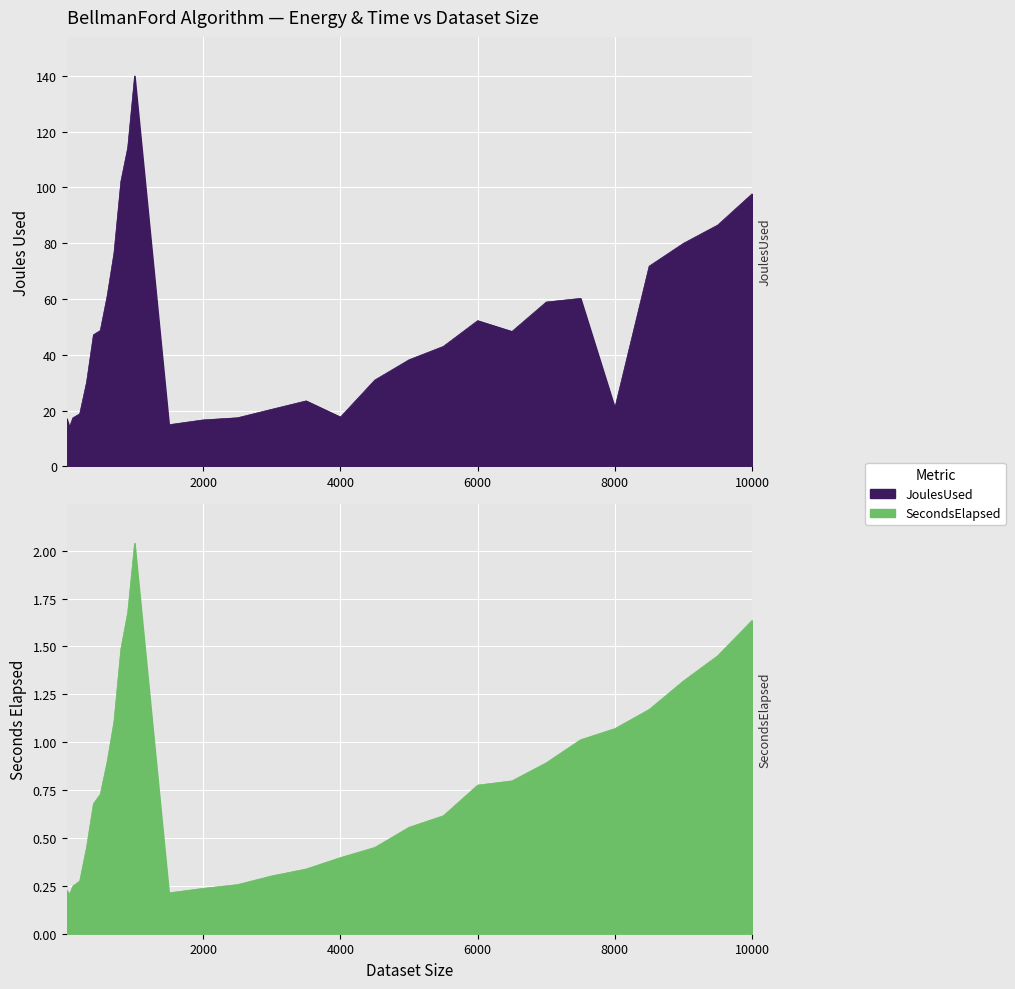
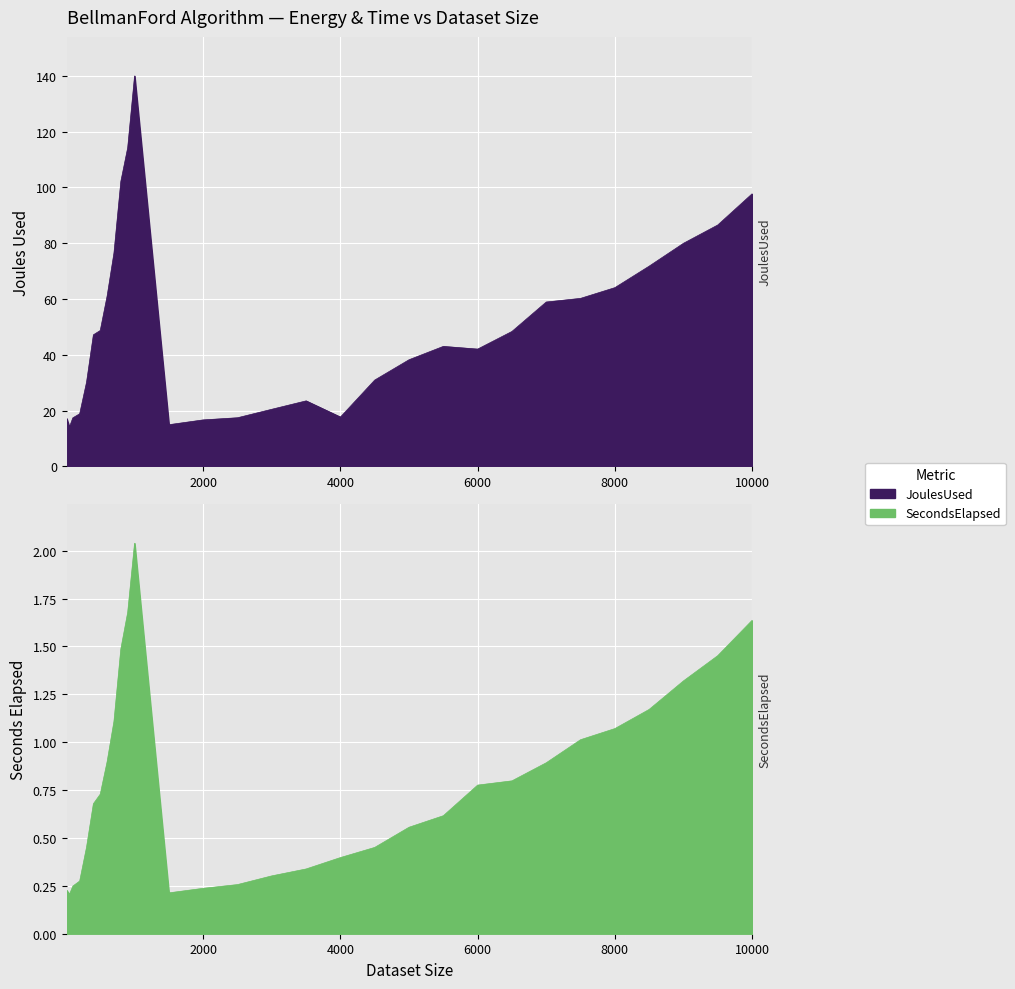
BellmanFord Algorithm — Energy & Time vs Dataset Size, 6000: 52 -> 42
BellmanFord Algorithm — Energy & Time vs Dataset Size, 8000: 21 -> 64
